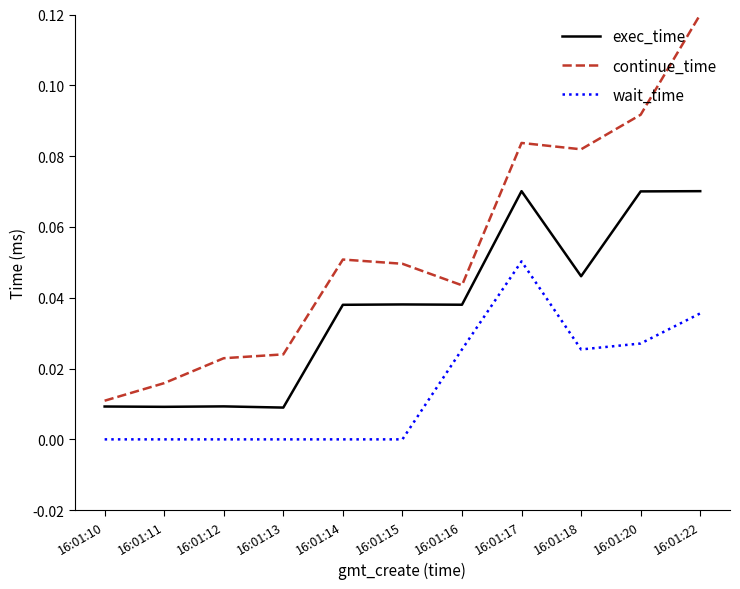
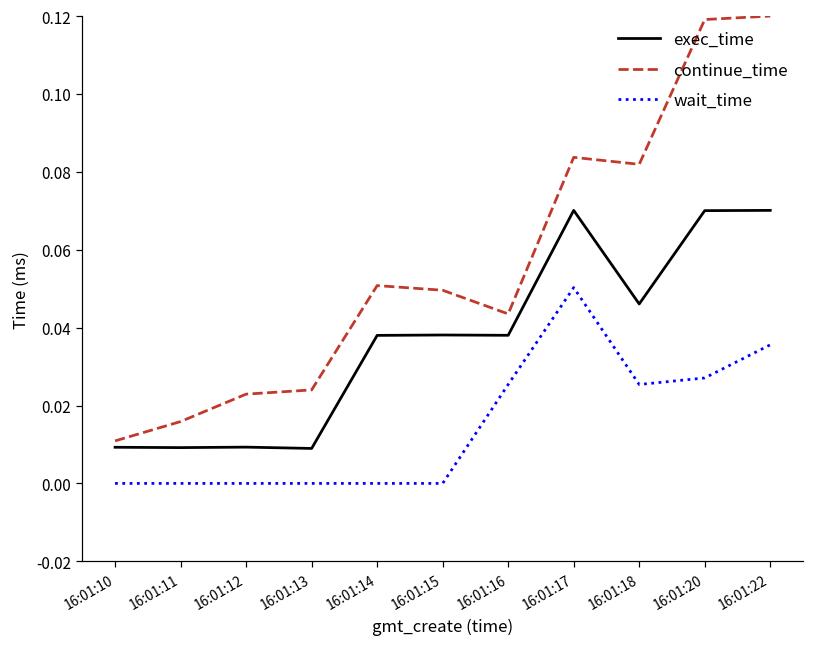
continue_time, 16:01:20: 0.092 -> 0.119
